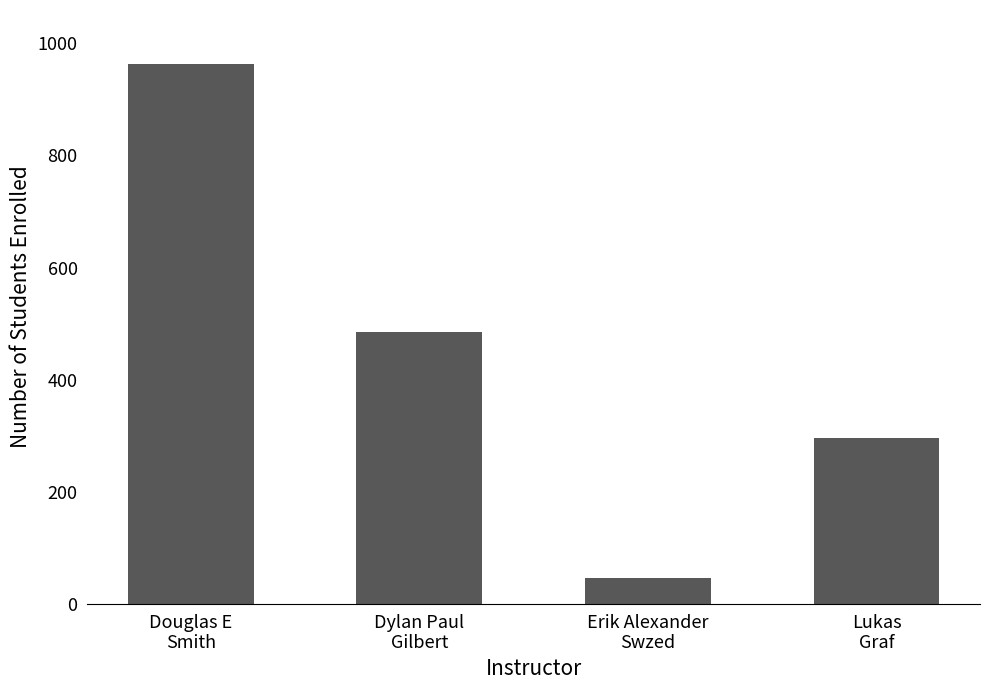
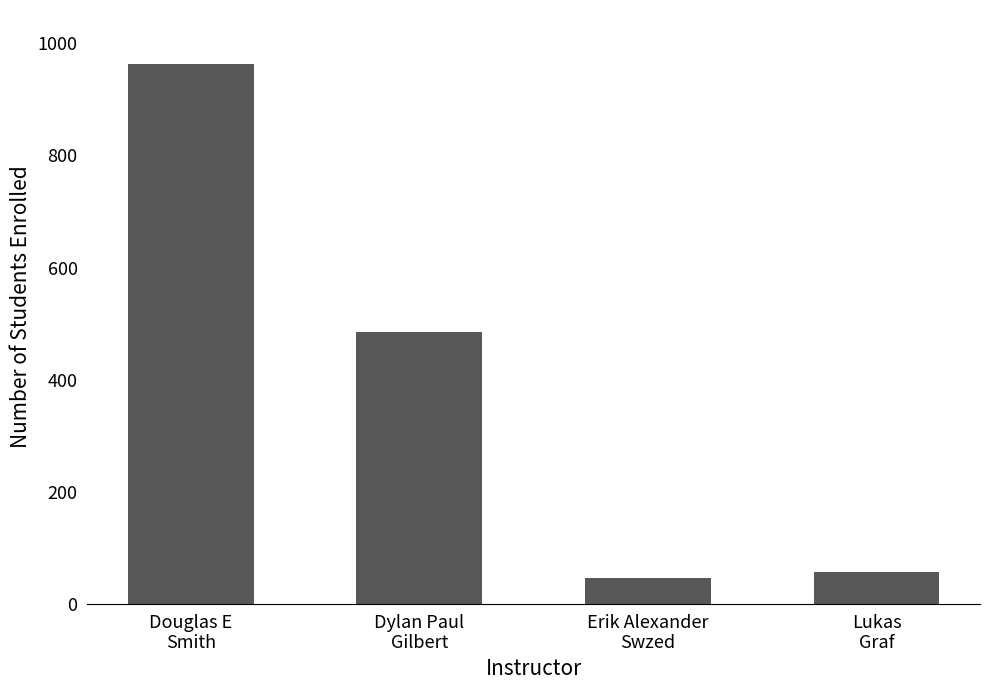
Lukas Graf: 300 -> 60
